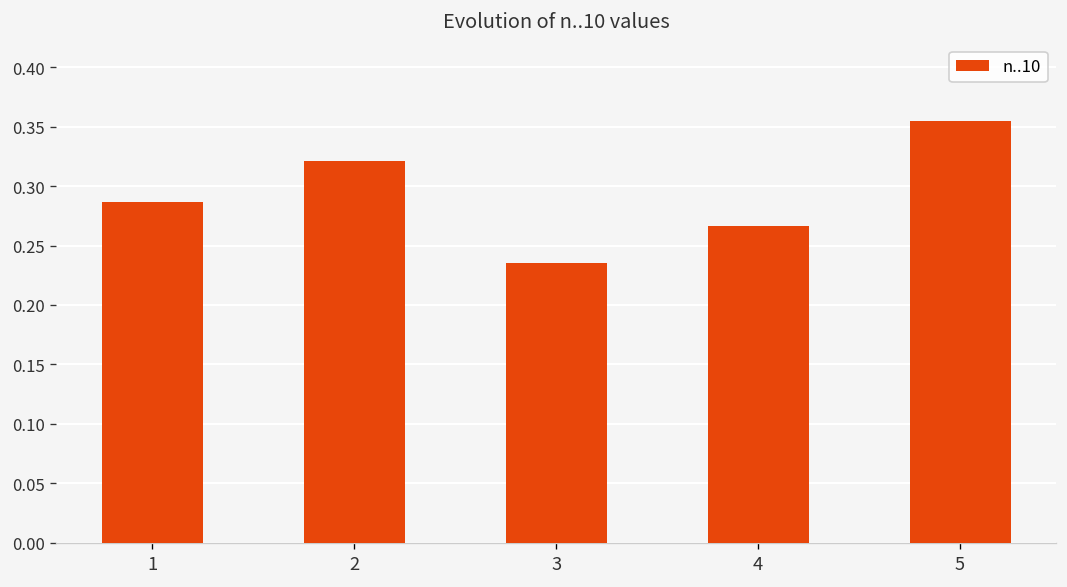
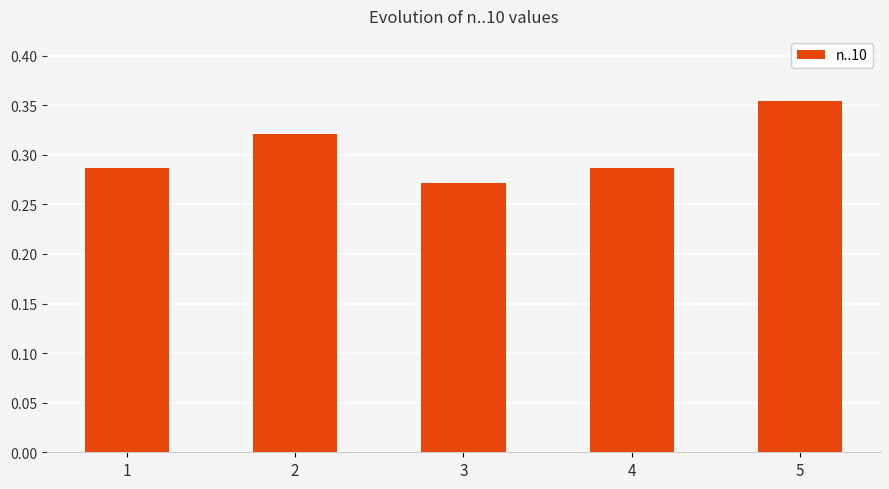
3: 0.24 -> 0.27
4: 0.27 -> 0.29
